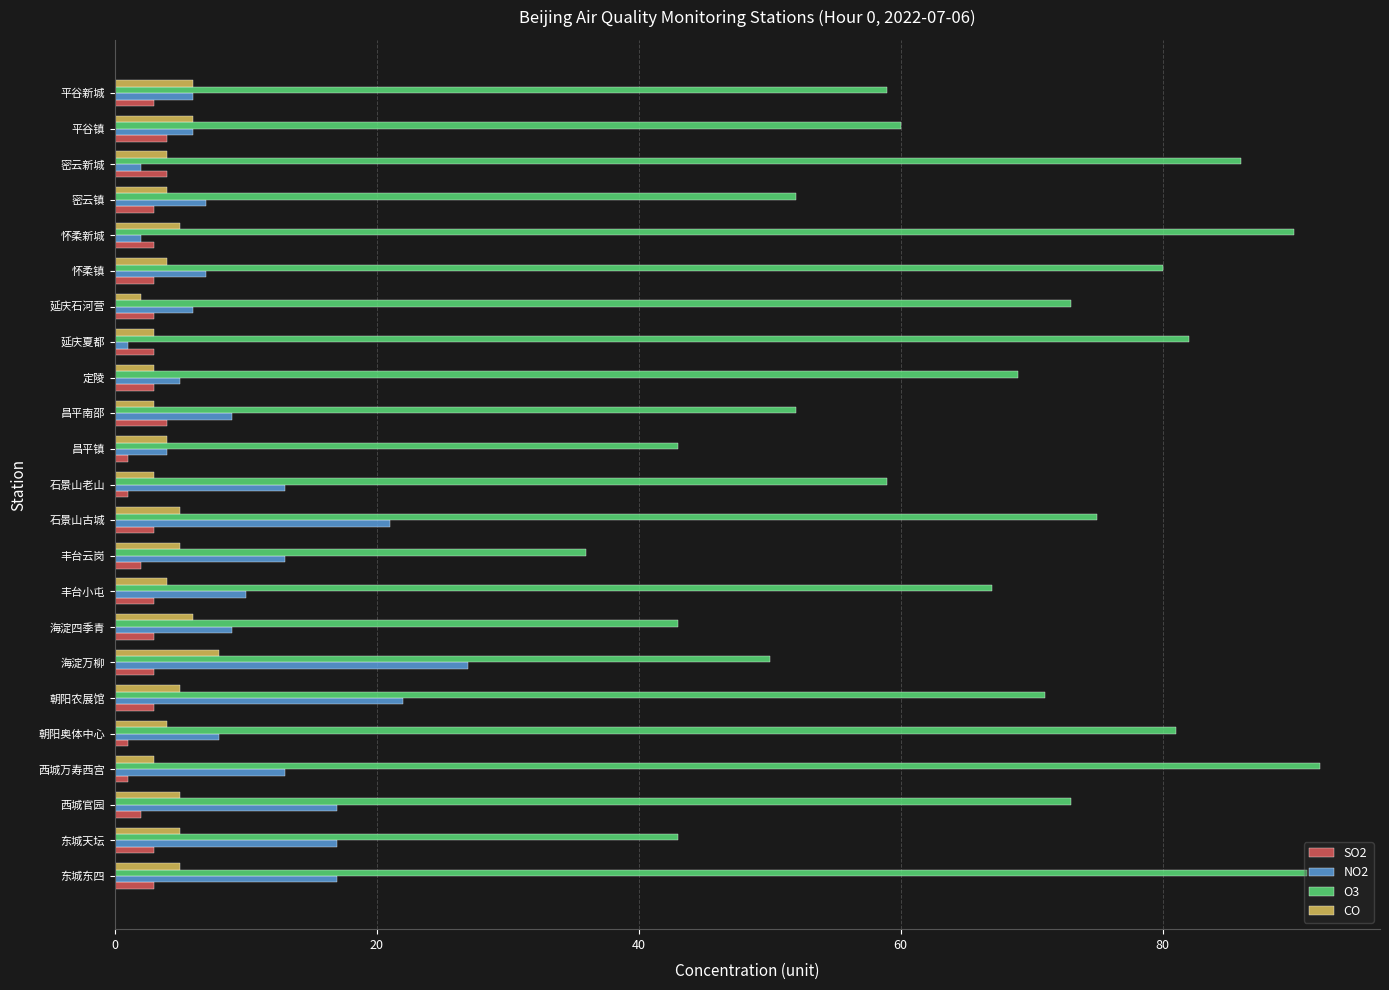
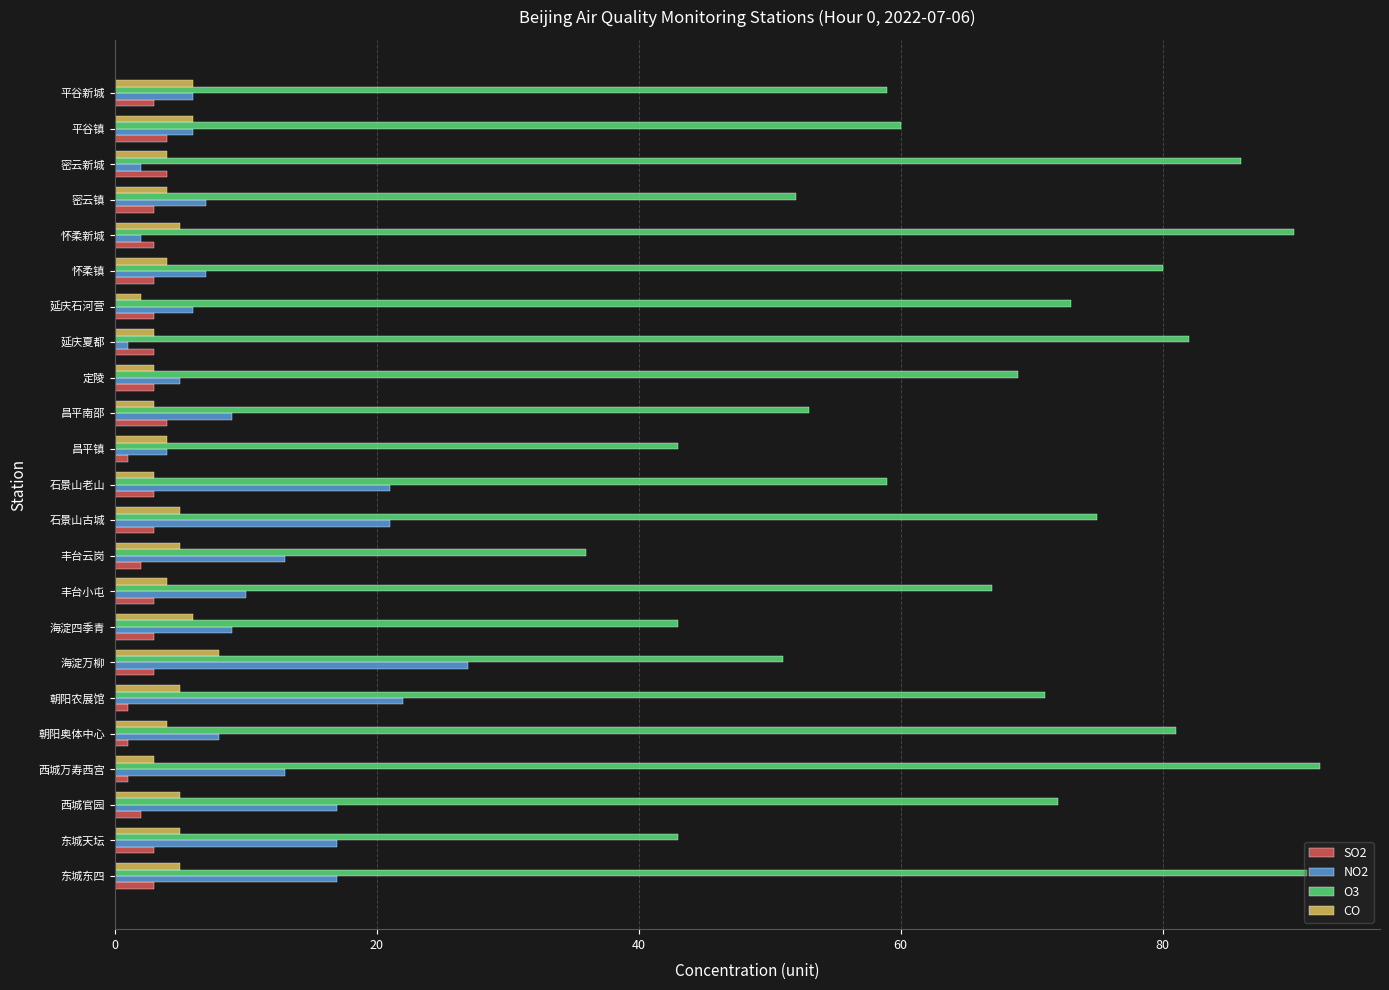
O3, 昌平南邵: 52 -> 53
NO2, 石景山老山: 13 -> 21
SO2, 石景山老山: 1 -> 3
O3, 海淀万柳: 50 -> 51
SO2, 朝阳农展馆: 3 -> 1
O3, 西城官园: 73 -> 72
